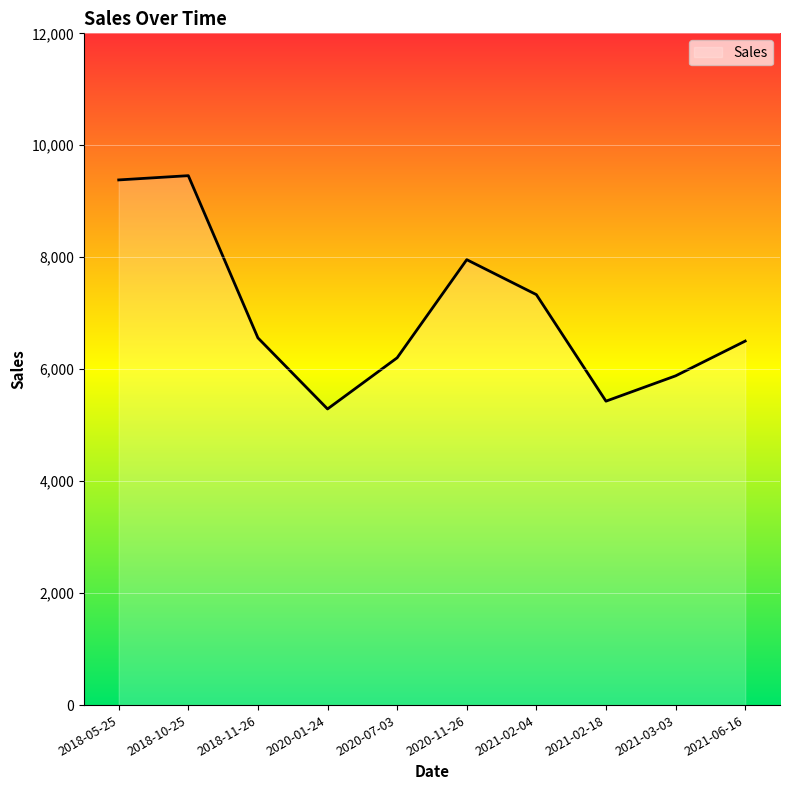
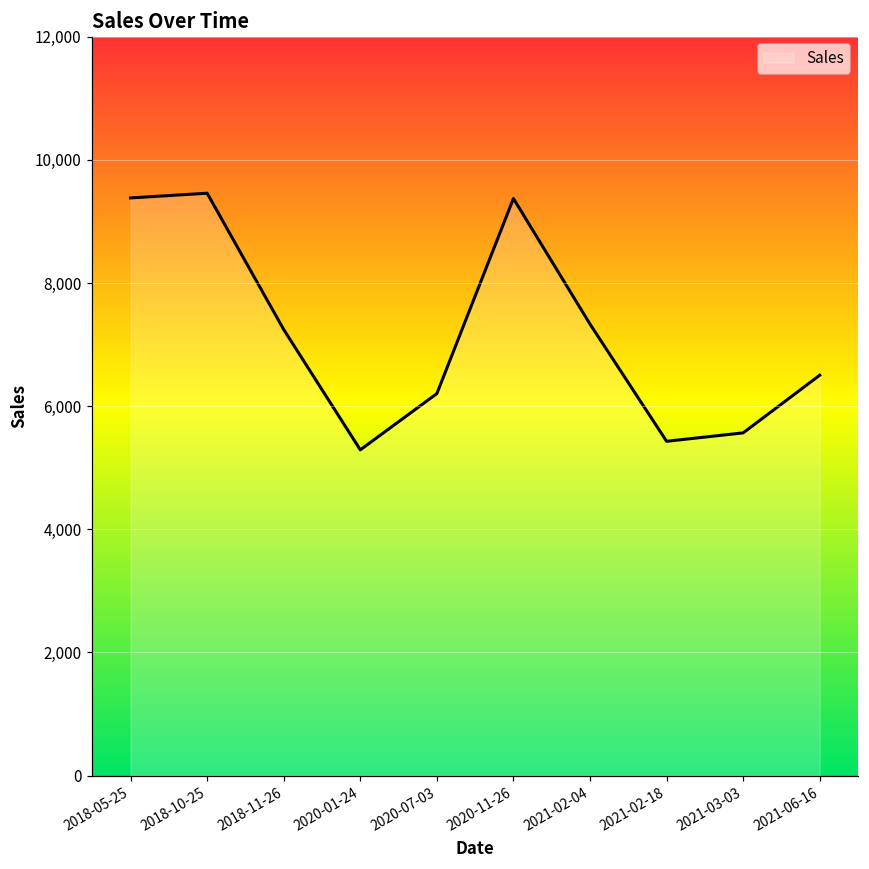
2018-11-26: 6,600 -> 7,200
2020-11-26: 8,000 -> 9,400
2021-03-03: 5,900 -> 5,600
